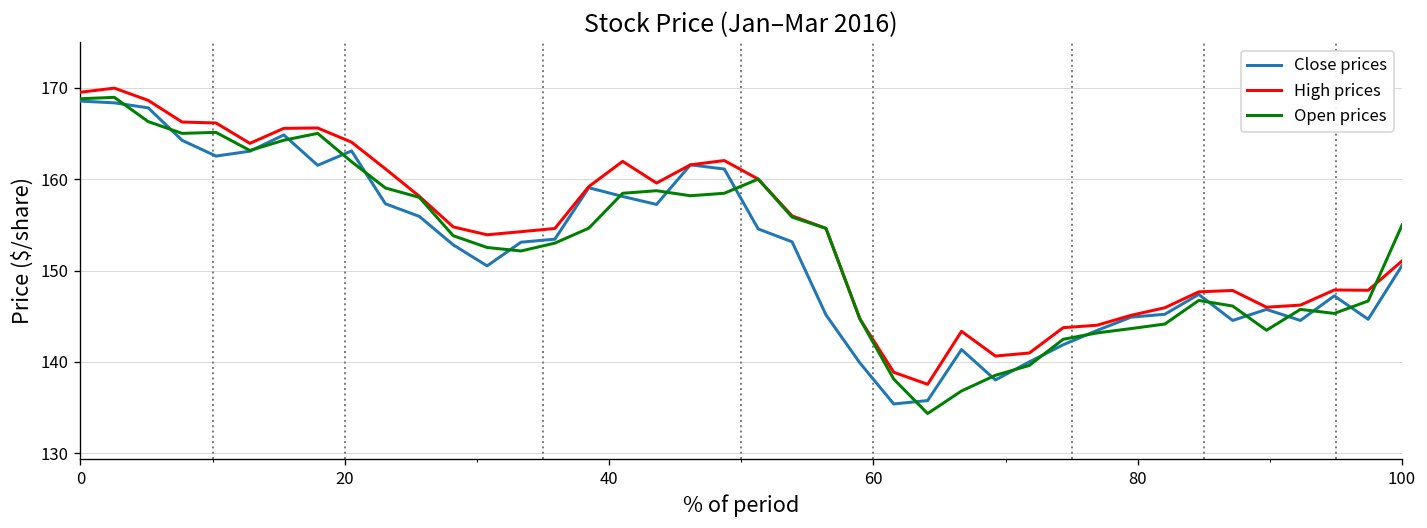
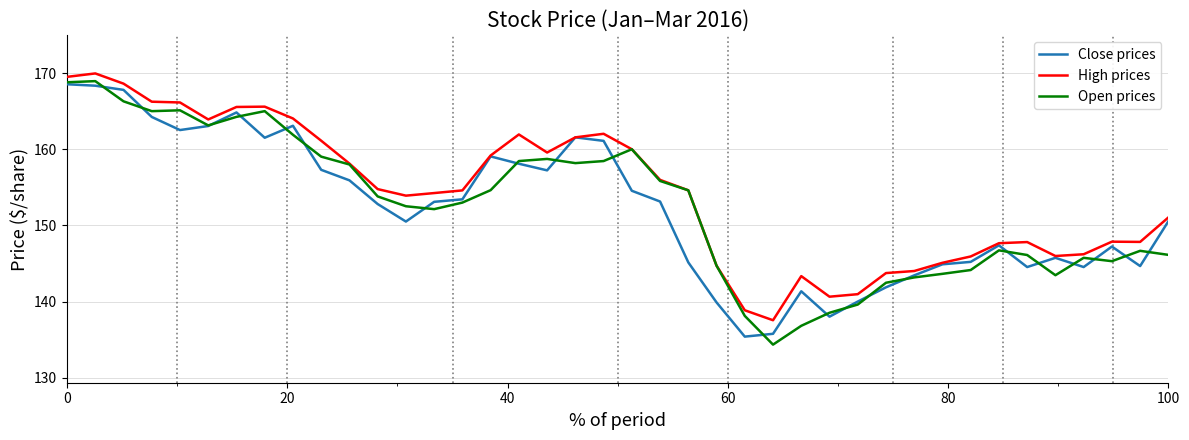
Open prices, 100: 155 -> 146
